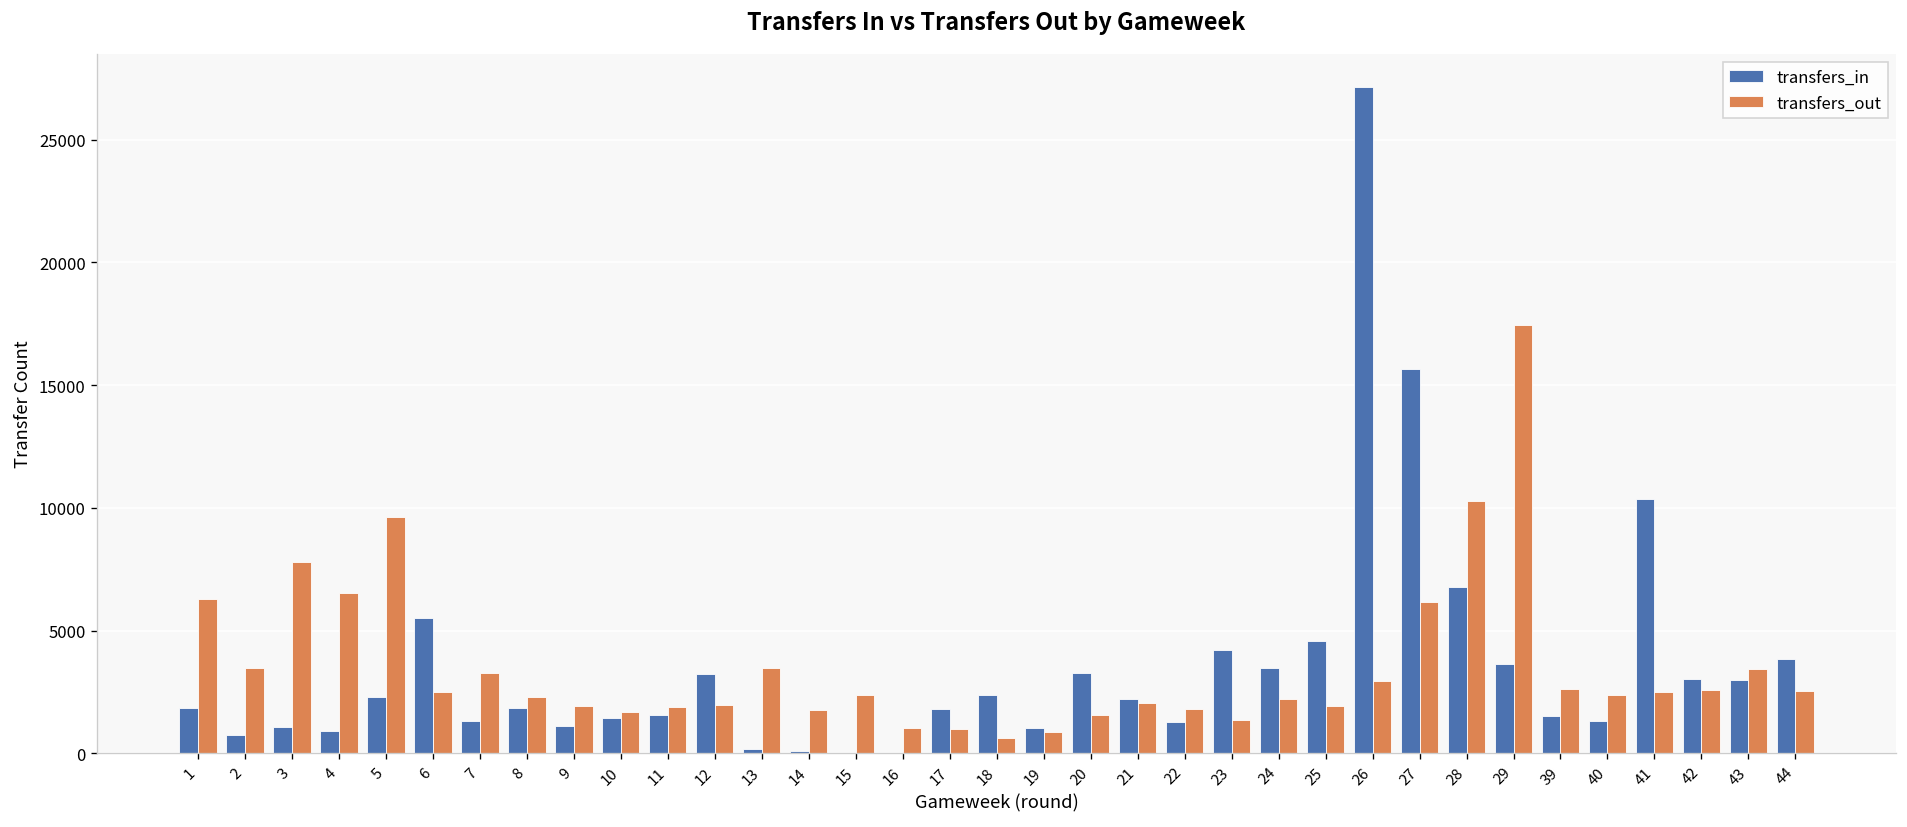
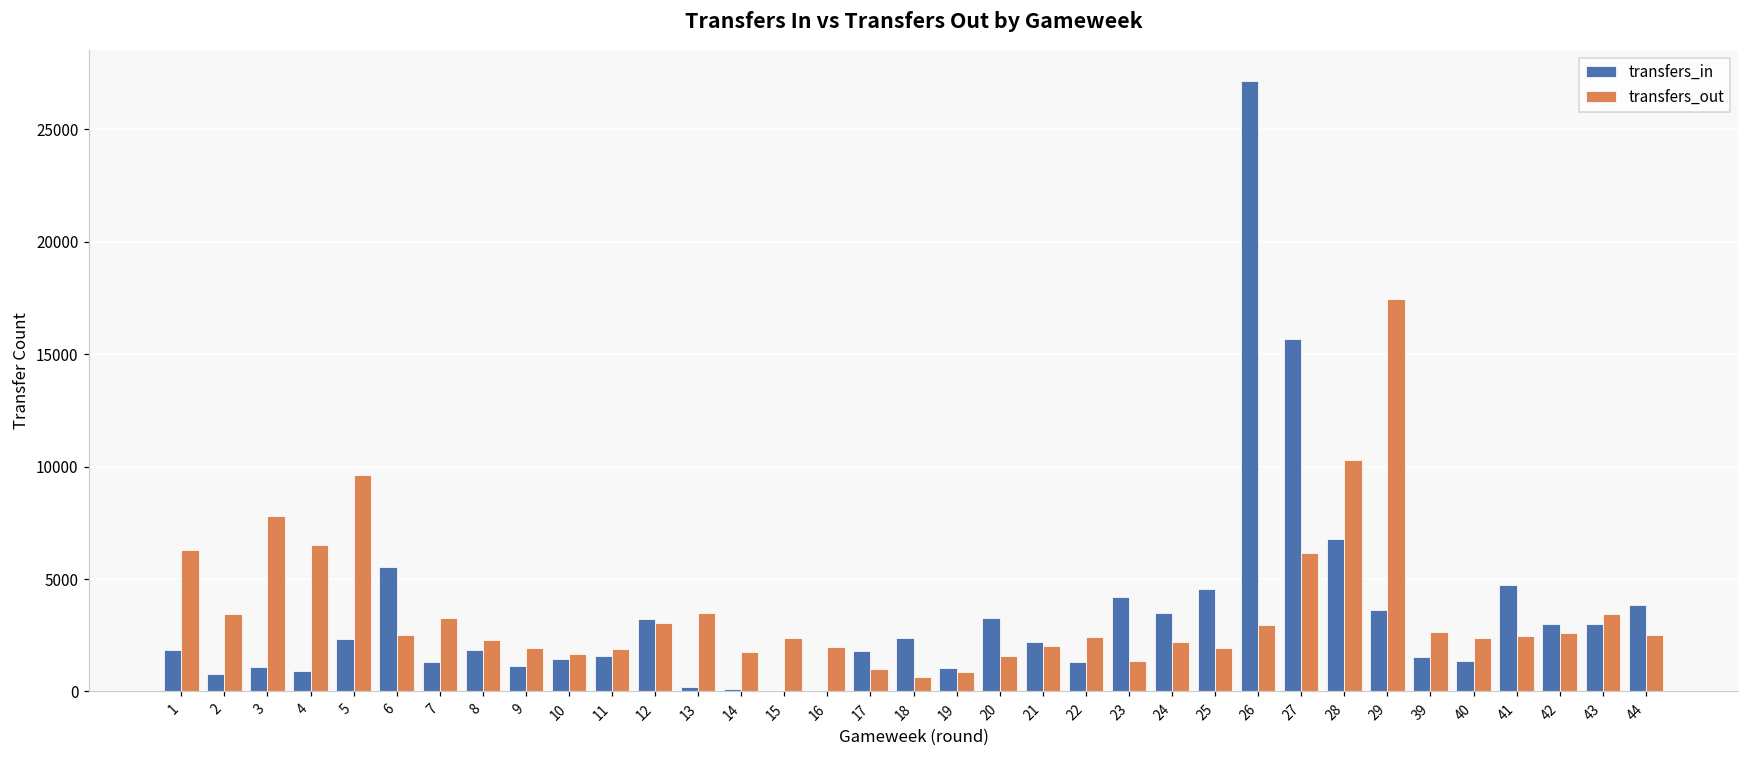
transfers_out, 12: 2000 -> 3000
transfers_out, 16: 1000 -> 2000
transfers_out, 22: 1800 -> 2400
transfers_in, 41: 10400 -> 4700
